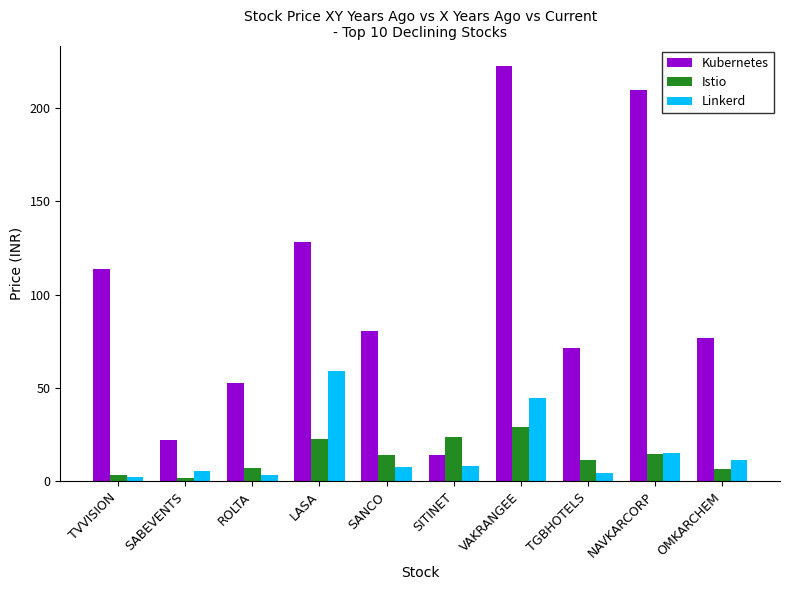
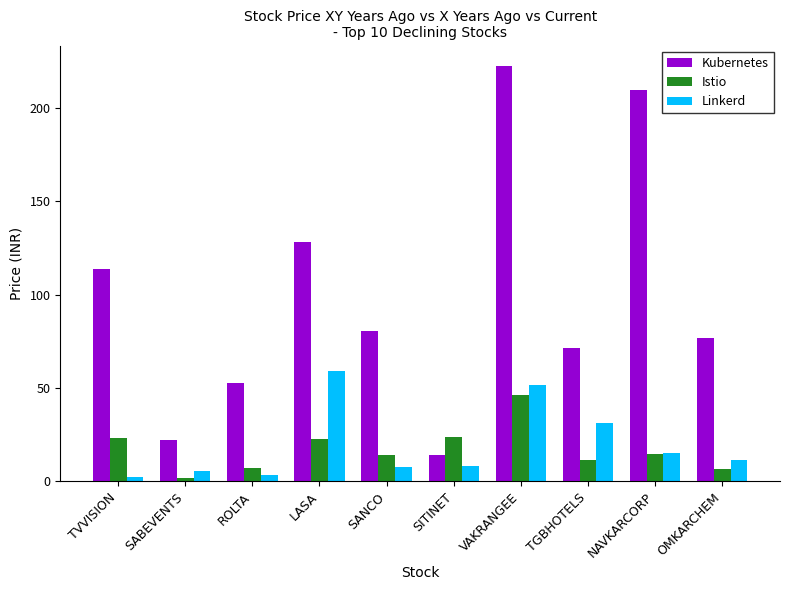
Istio, TVVISION: 3 -> 23
Istio, VAKRANGEE: 29 -> 46
Linkerd, VAKRANGEE: 45 -> 52
Linkerd, TGBHOTELS: 4 -> 31
